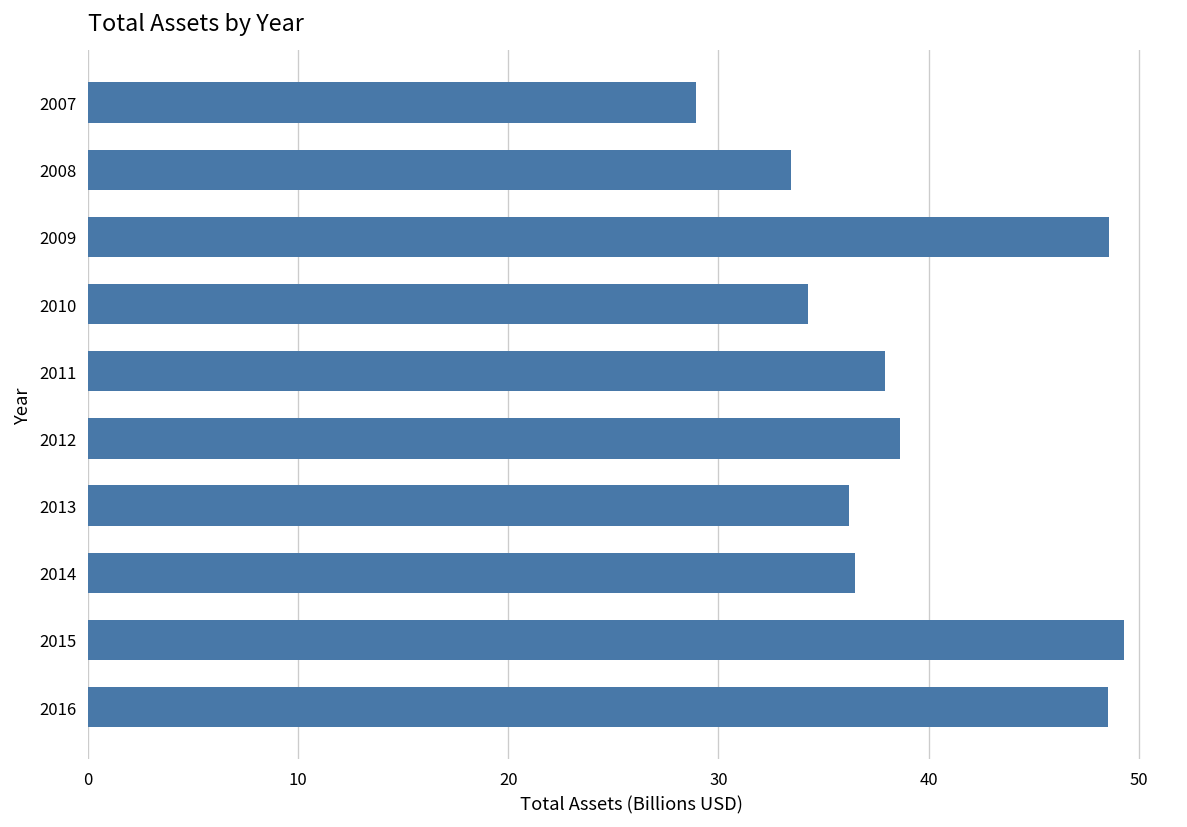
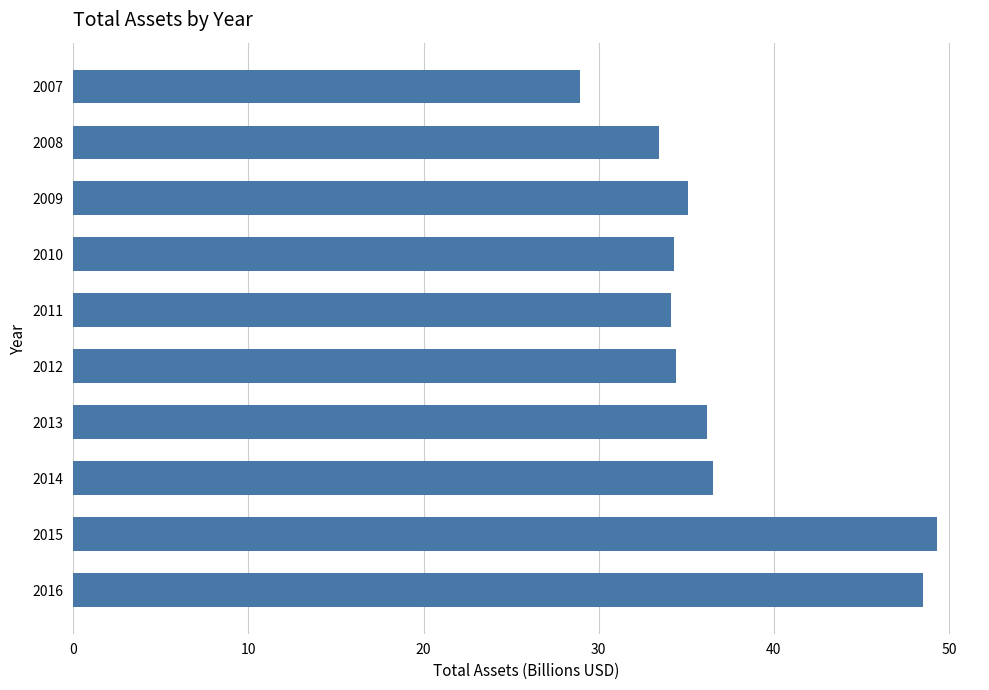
2009: 48.6 -> 35.1
2011: 37.9 -> 34.1
2012: 38.7 -> 34.4
